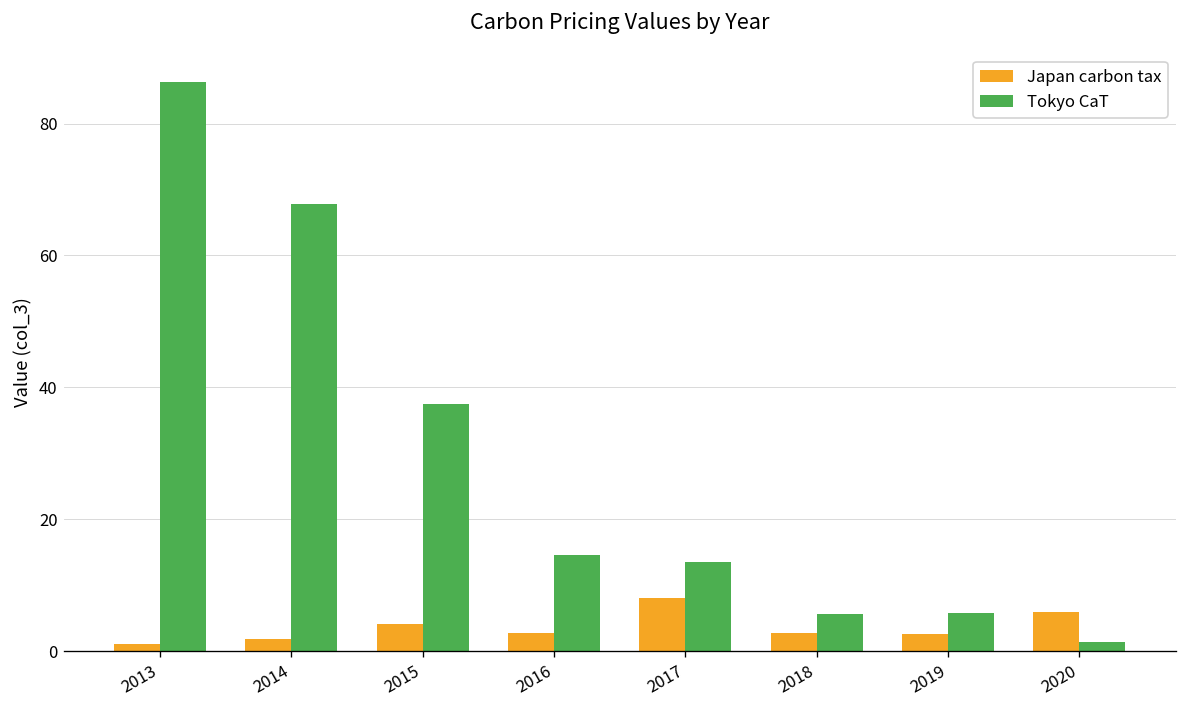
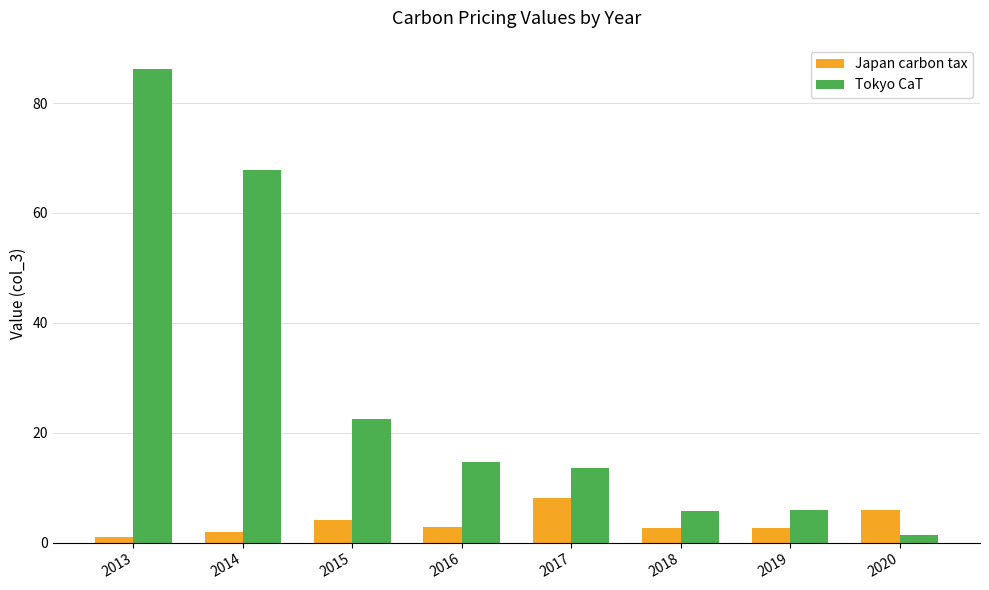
Tokyo CaT, 2015: 38 -> 22
